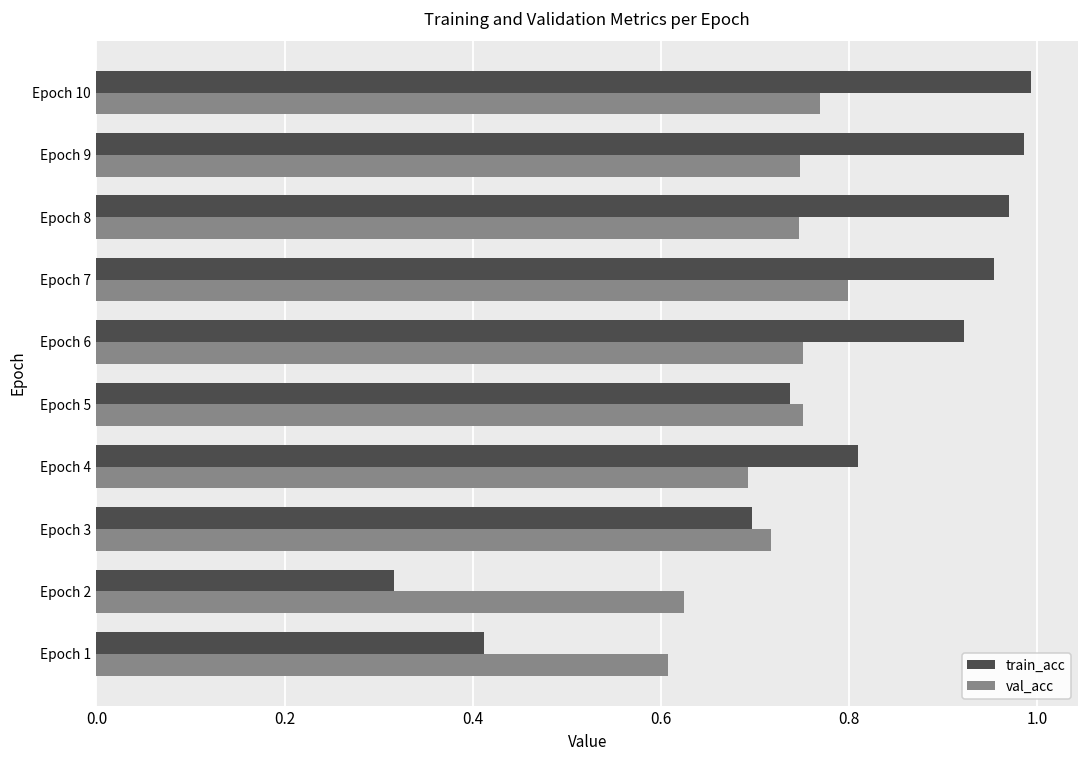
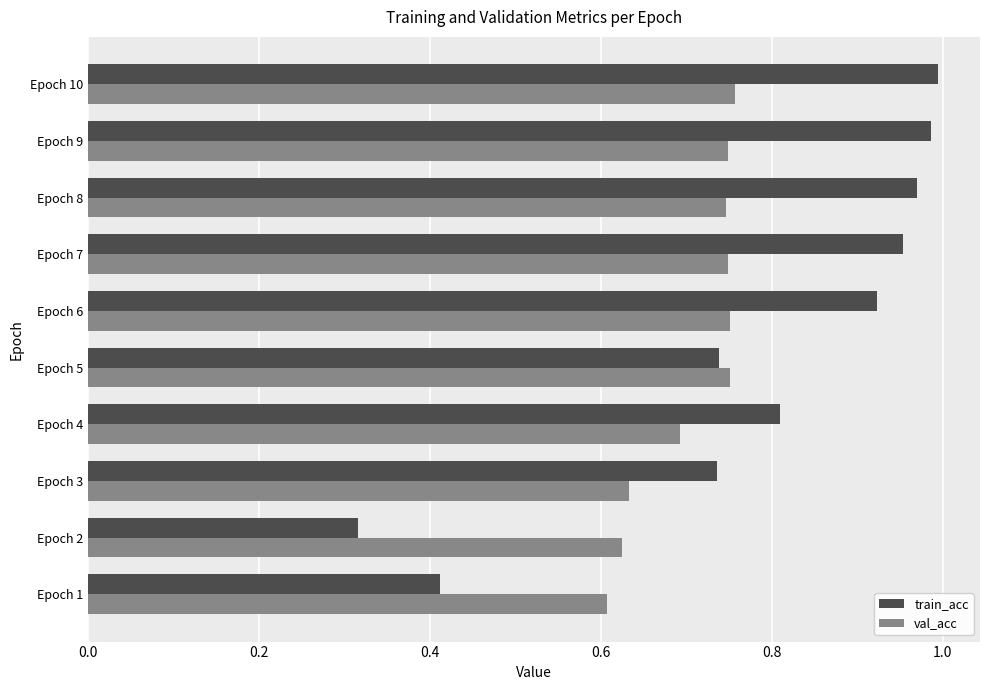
val_acc, Epoch 10: 0.77 -> 0.76
val_acc, Epoch 7: 0.80 -> 0.75
train_acc, Epoch 3: 0.70 -> 0.74
val_acc, Epoch 3: 0.72 -> 0.63
